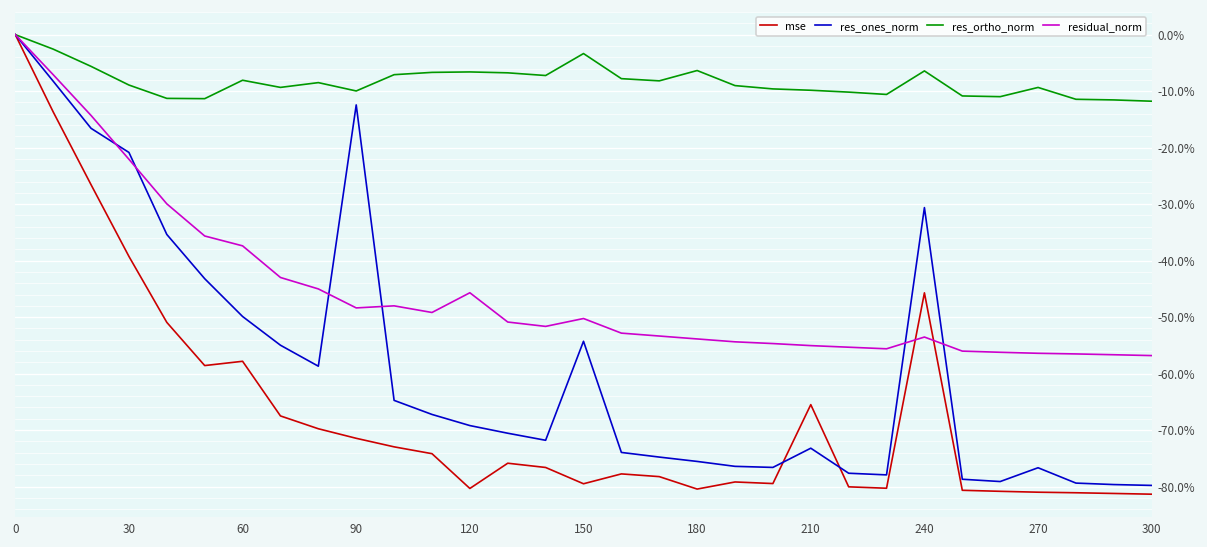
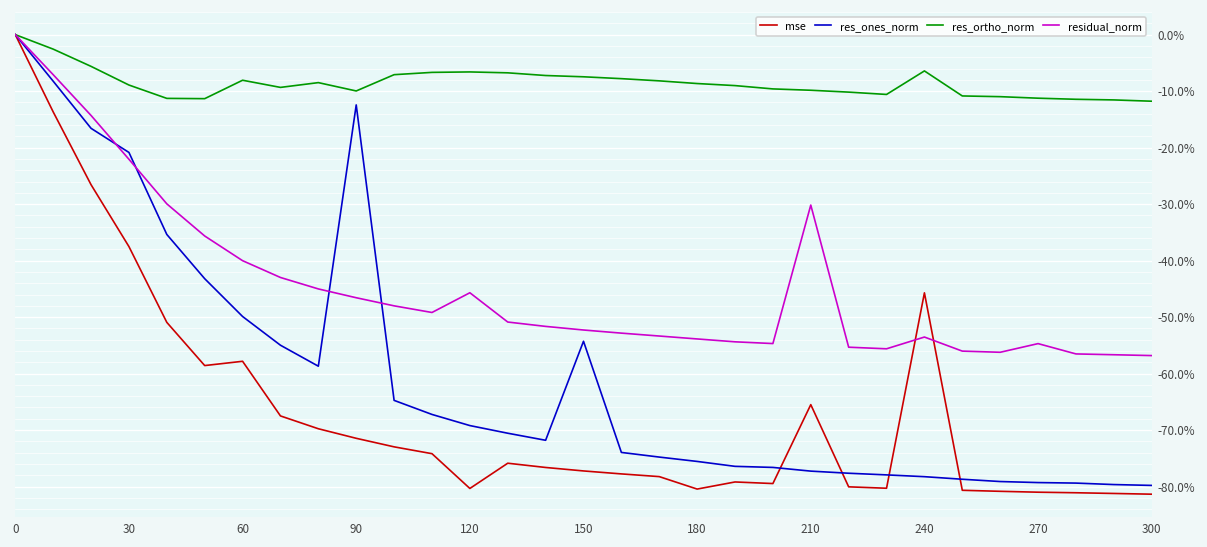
mse, 30: -39% -> -38%
residual_norm, 60: -37% -> -40%
residual_norm, 90: -48% -> -47%
mse, 150: -80% -> -77%
res_ortho_norm, 150: -3% -> -7%
residual_norm, 150: -50% -> -52%
res_ortho_norm, 180: -6% -> -9%
res_ones_norm, 210: -73% -> -77%
residual_norm, 210: -55% -> -30%
res_ones_norm, 240: -31% -> -78%
res_ones_norm, 270: -77% -> -79%
res_ortho_norm, 270: -9% -> -11%
residual_norm, 270: -56% -> -55%
